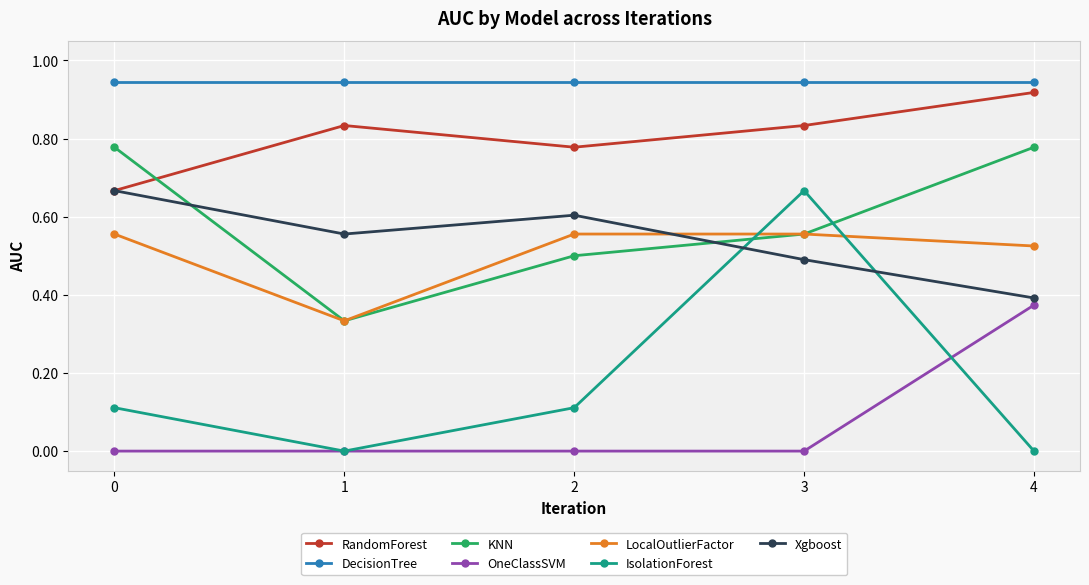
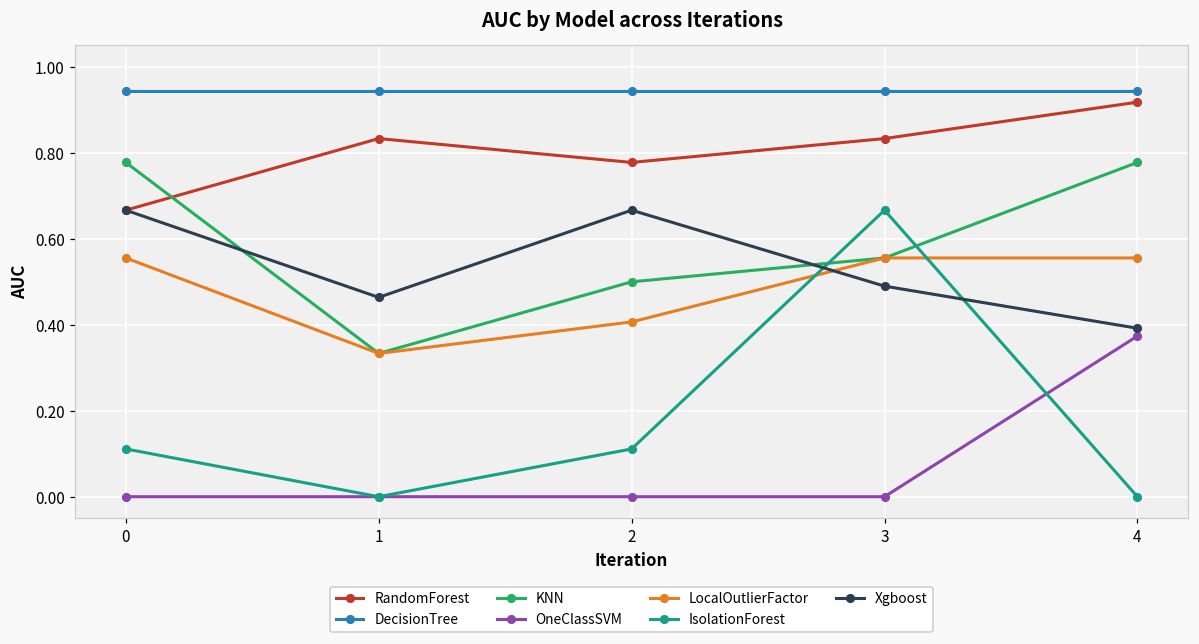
Xgboost, 1: 0.56 -> 0.46
LocalOutlierFactor, 2: 0.56 -> 0.41
Xgboost, 2: 0.60 -> 0.67
LocalOutlierFactor, 4: 0.52 -> 0.56
